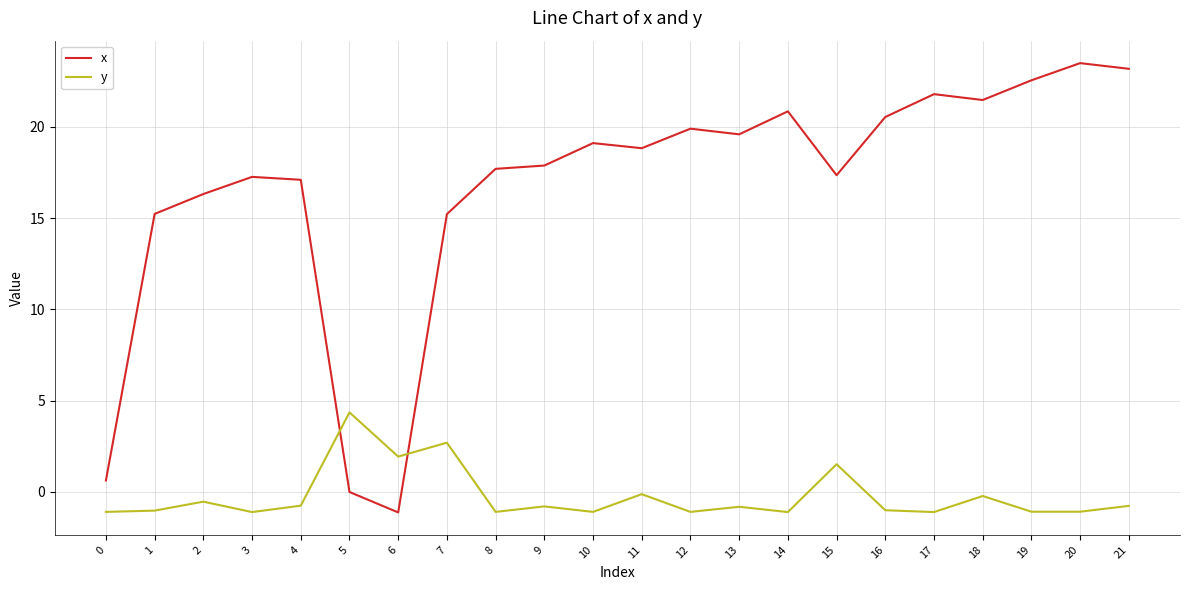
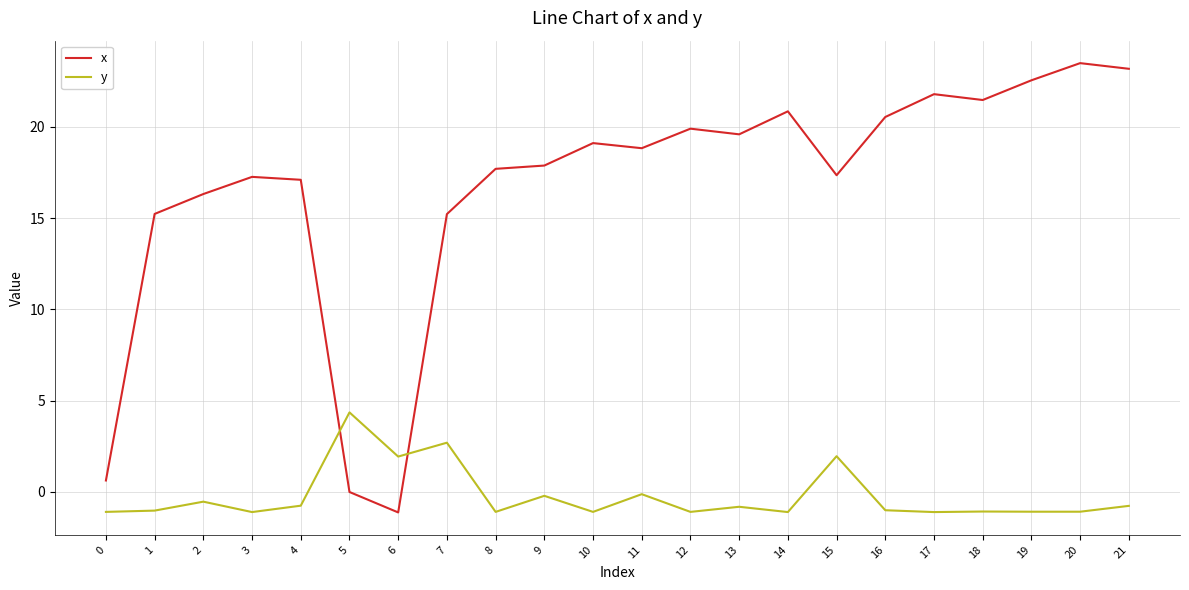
y, 9: -0.8 -> -0.2
y, 15: 1.5 -> 2.0
y, 18: -0.2 -> -1.1
